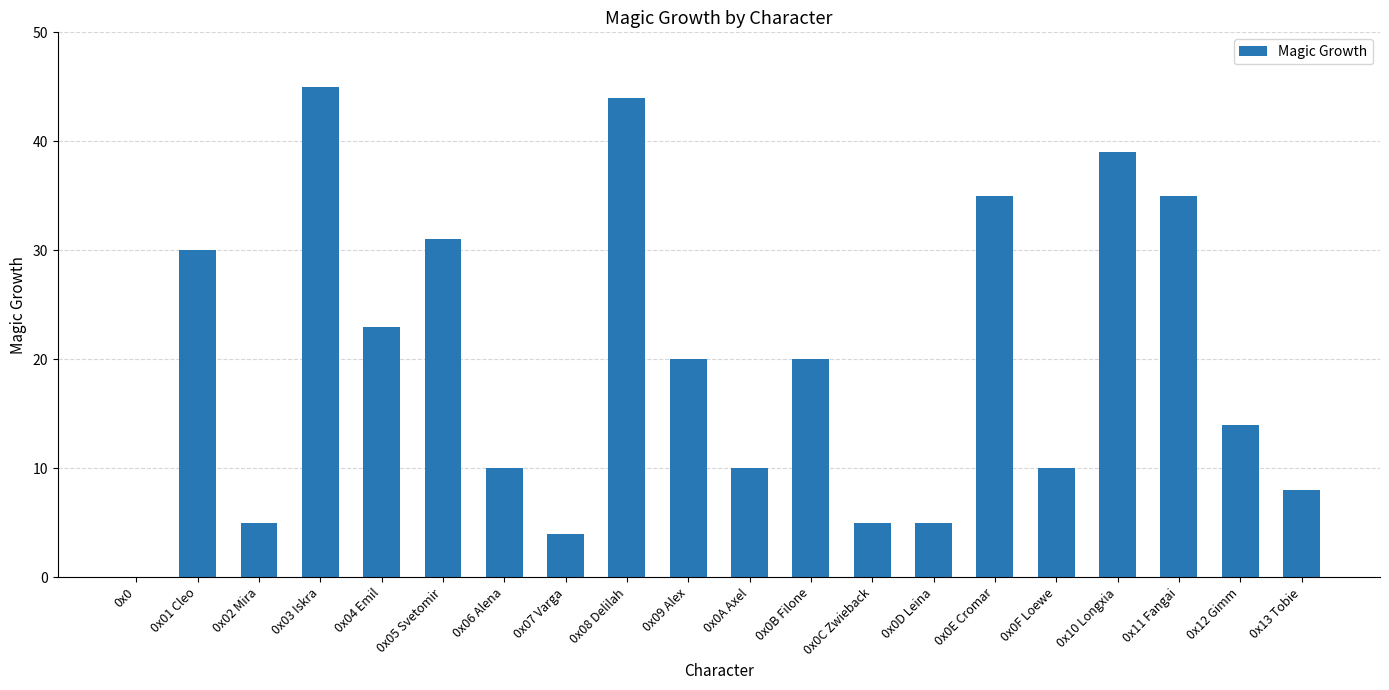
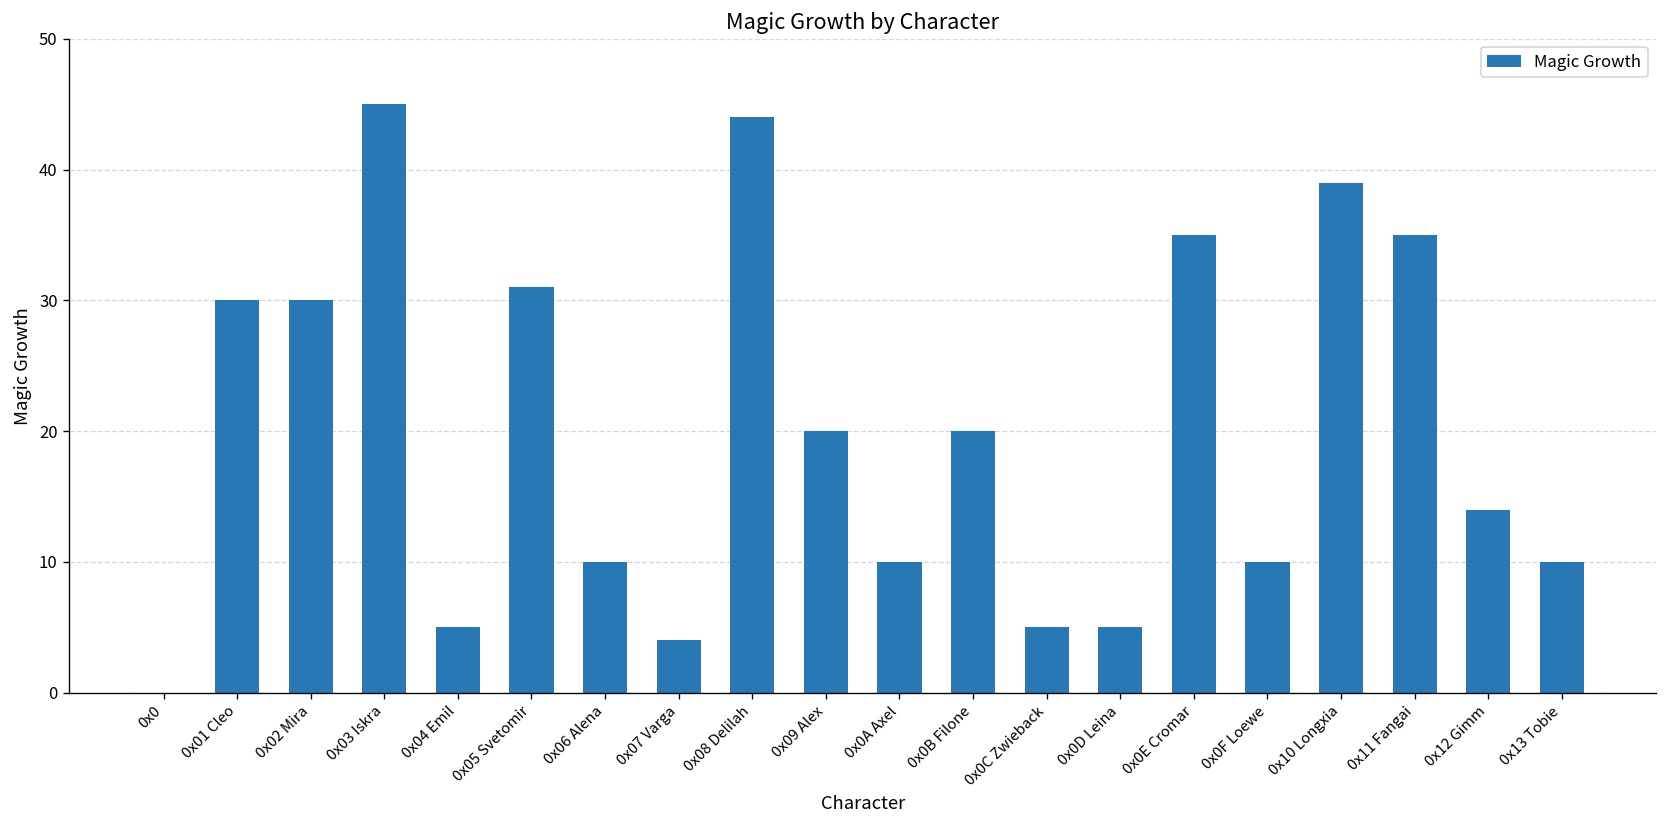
0x02 Mira: 5 -> 30
0x04 Emil: 23 -> 5
0x13 Tobie: 8 -> 10
